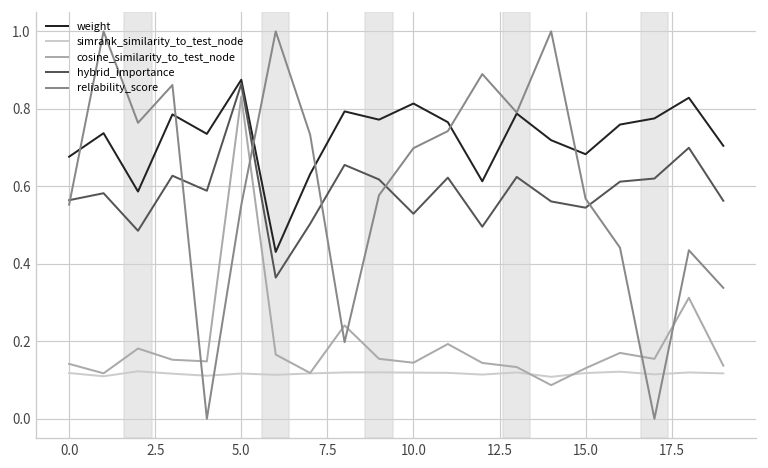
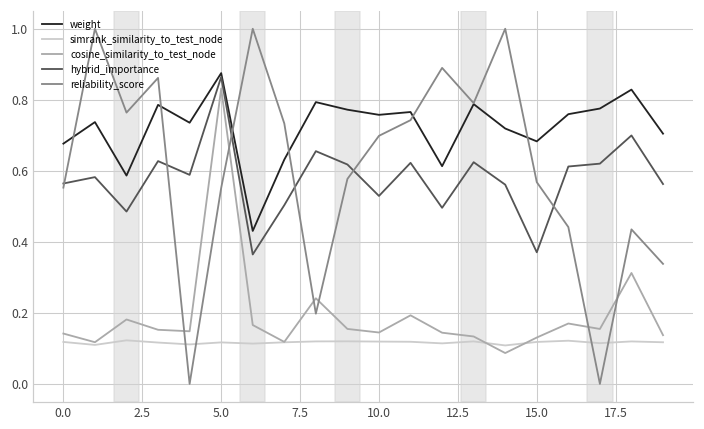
weight, 10.0: 0.81 -> 0.76
hybrid_importance, 15.0: 0.54 -> 0.37
